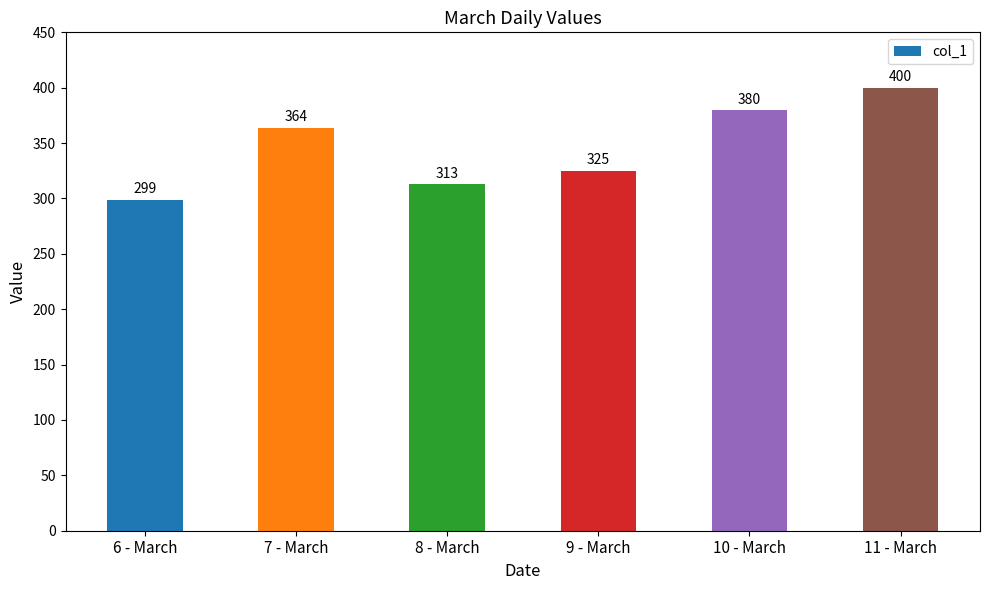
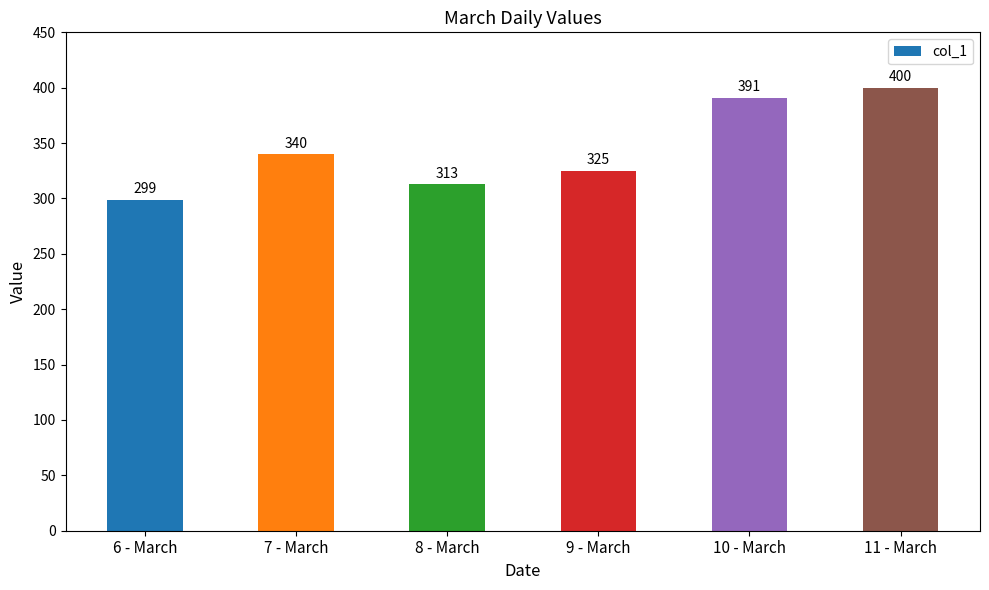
7 - March: 364 -> 340
10 - March: 380 -> 391
